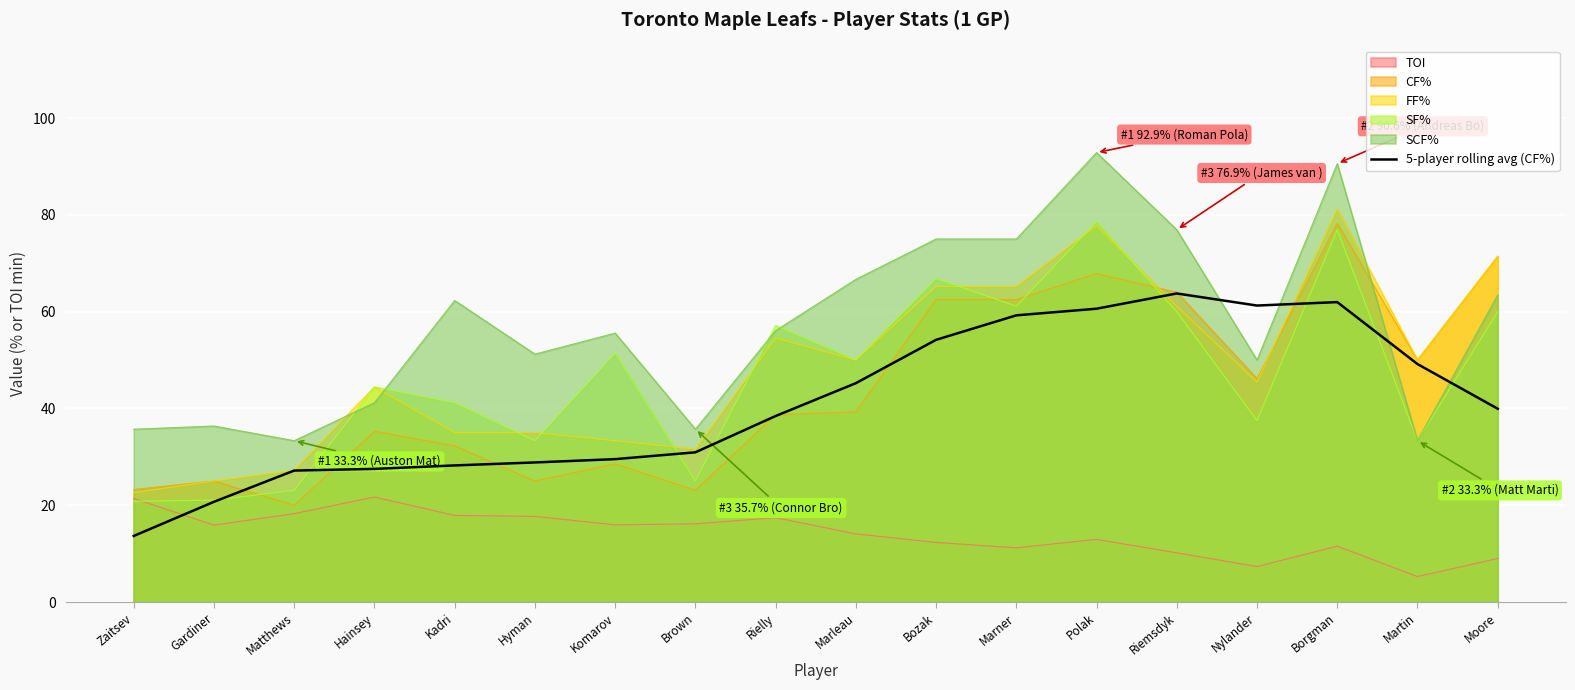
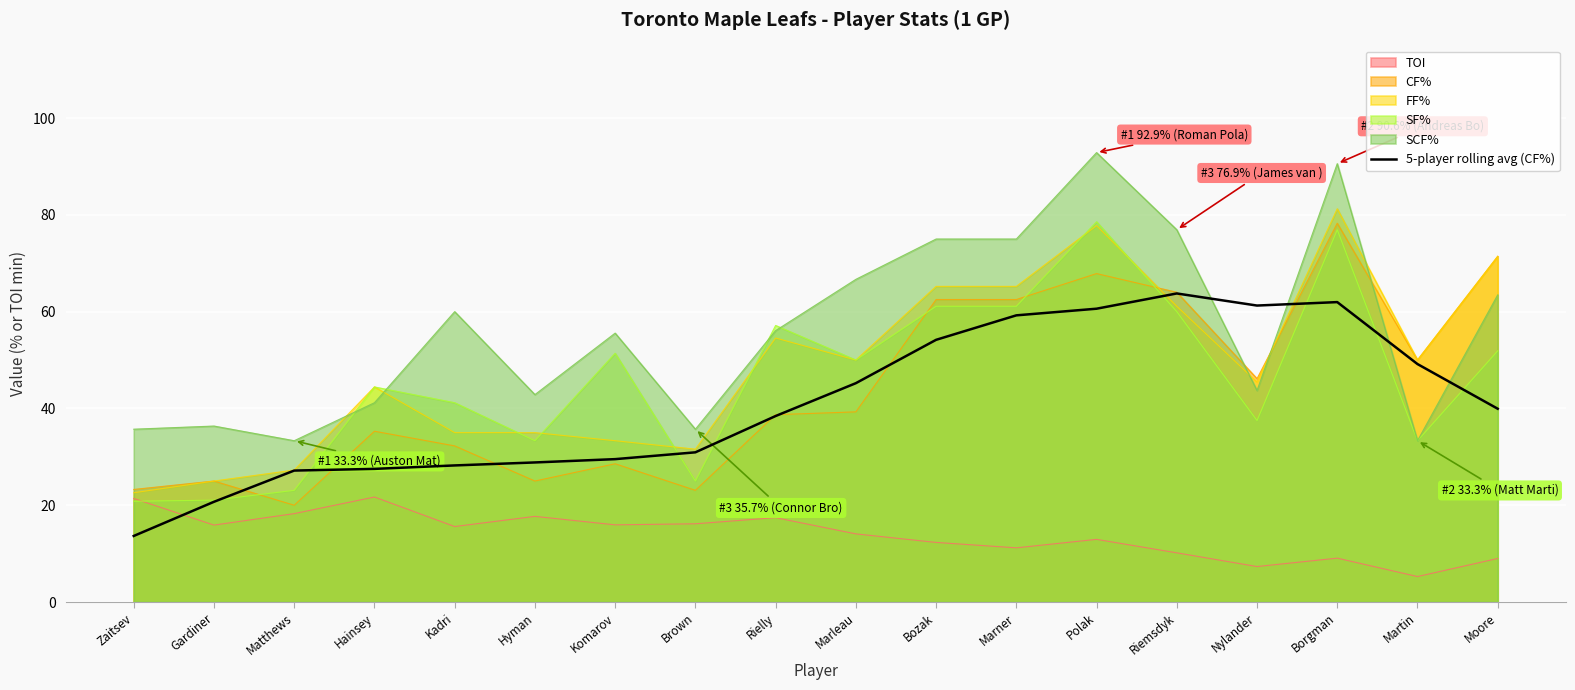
TOI, Kadri: 18 -> 16
SCF%, Kadri: 62 -> 60
SCF%, Hyman: 51 -> 43
SF%, Bozak: 67 -> 61
SCF%, Nylander: 50 -> 44
TOI, Borgman: 12 -> 9
SF%, Moore: 60 -> 52
